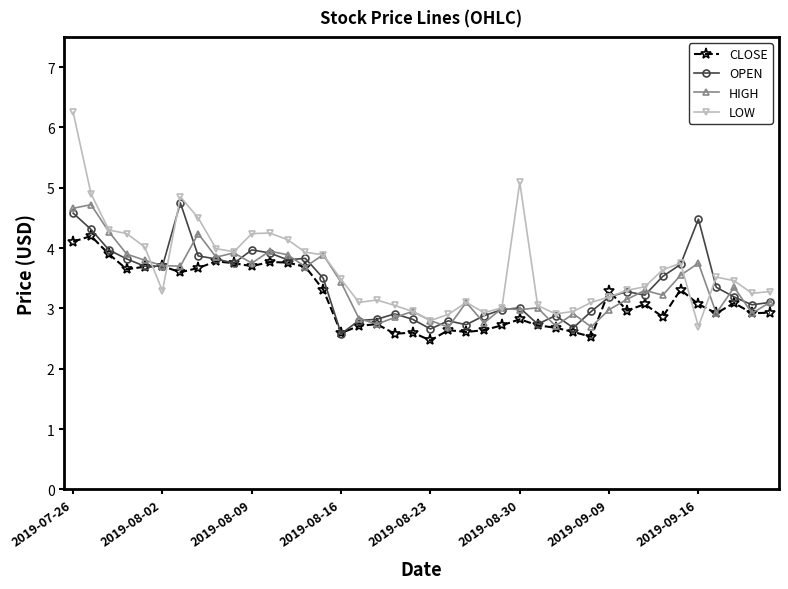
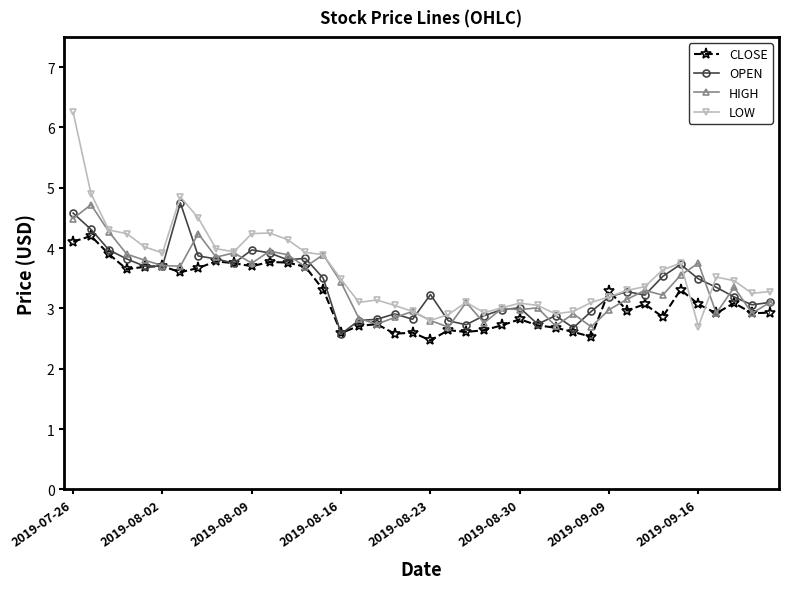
HIGH, 2019-07-26: 4.7 -> 4.5
LOW, 2019-08-02: 3.3 -> 3.9
OPEN, 2019-08-23: 2.7 -> 3.2
LOW, 2019-08-30: 5.1 -> 3.1
OPEN, 2019-09-16: 4.5 -> 3.5
